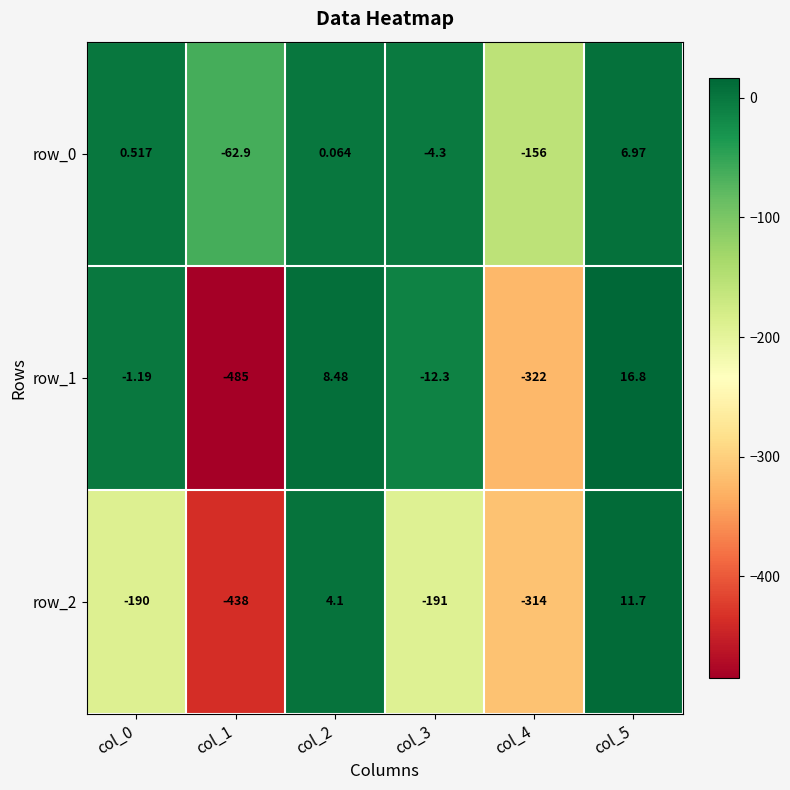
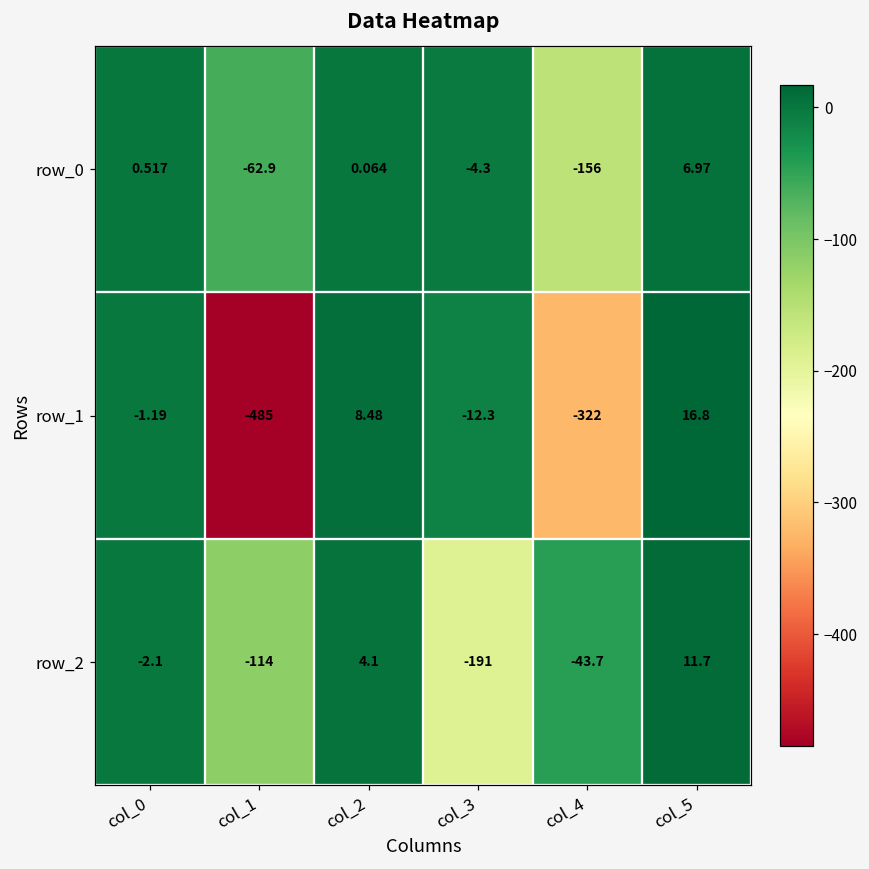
row_2, col_0: -190 -> -2.1
row_2, col_1: -438 -> -114
row_2, col_4: -314 -> -43.7
